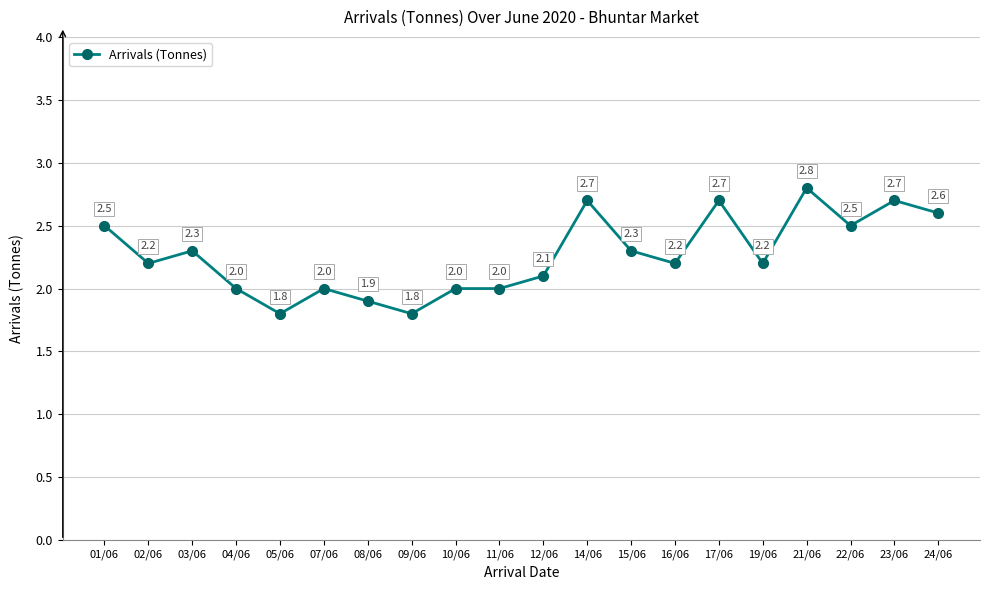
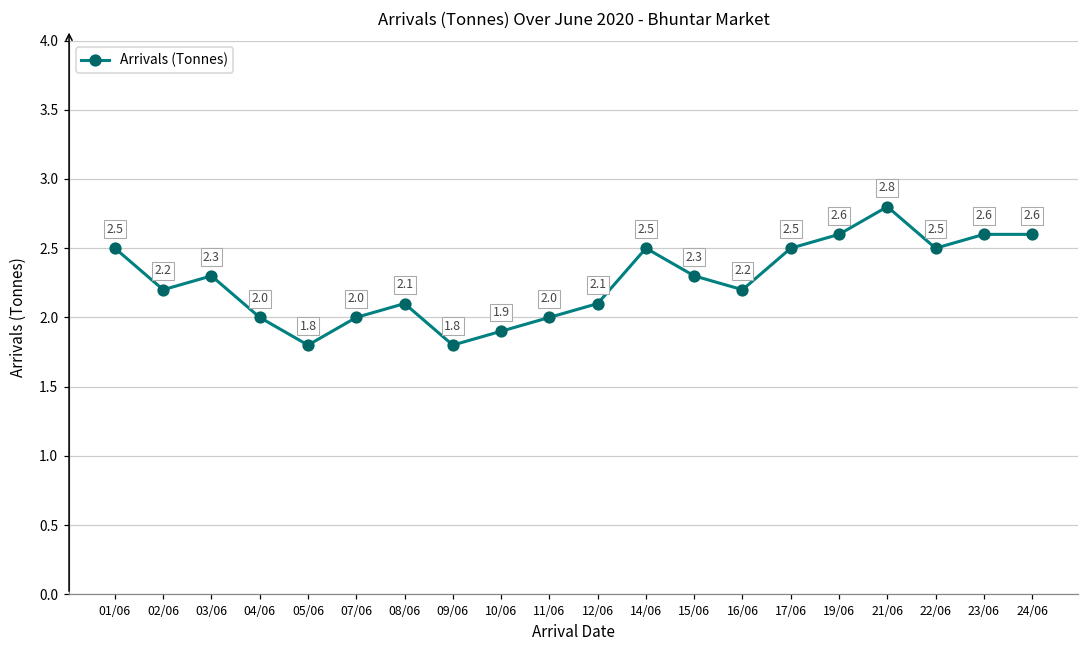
08/06: 1.9 -> 2.1
10/06: 2.0 -> 1.9
14/06: 2.7 -> 2.5
17/06: 2.7 -> 2.5
19/06: 2.2 -> 2.6
23/06: 2.7 -> 2.6
